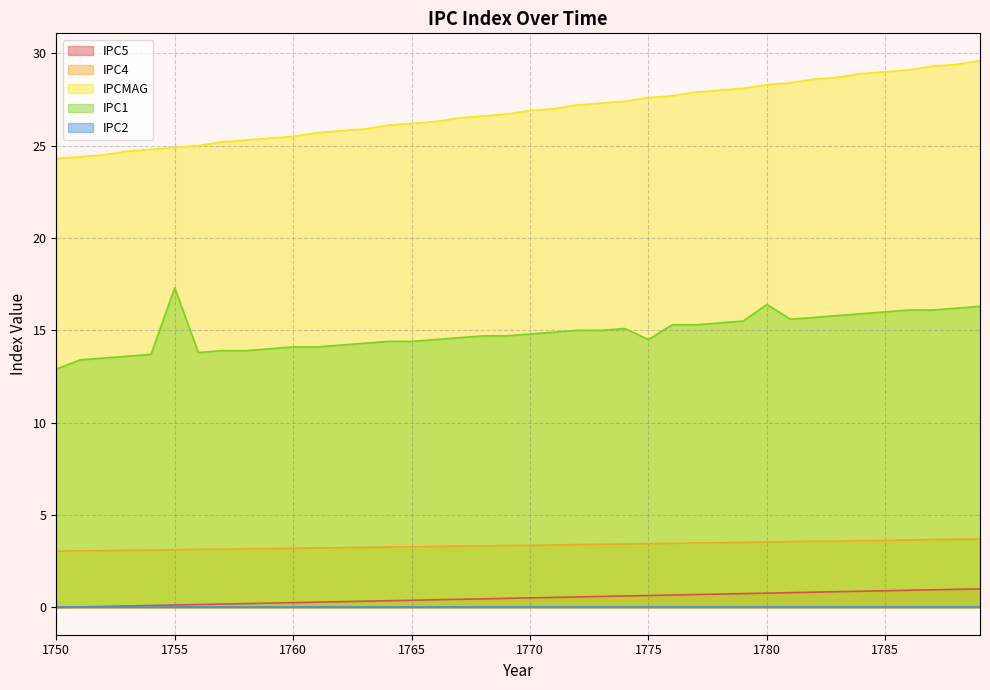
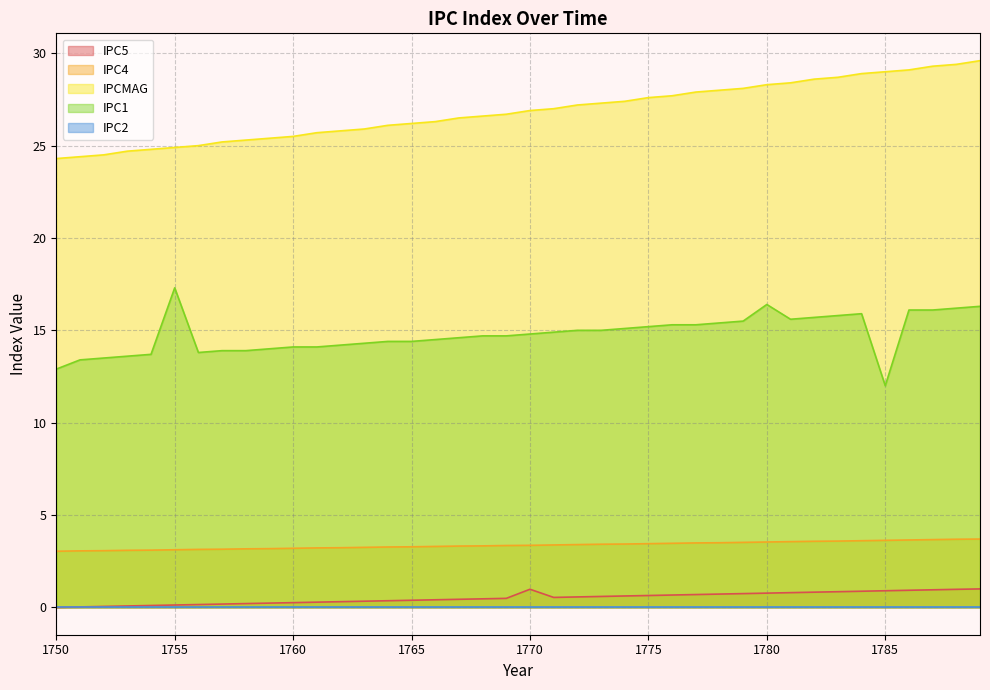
IPC5, 1770: 0.5 -> 1.0
IPC1, 1775: 14.5 -> 15.2
IPC1, 1785: 16 -> 12
